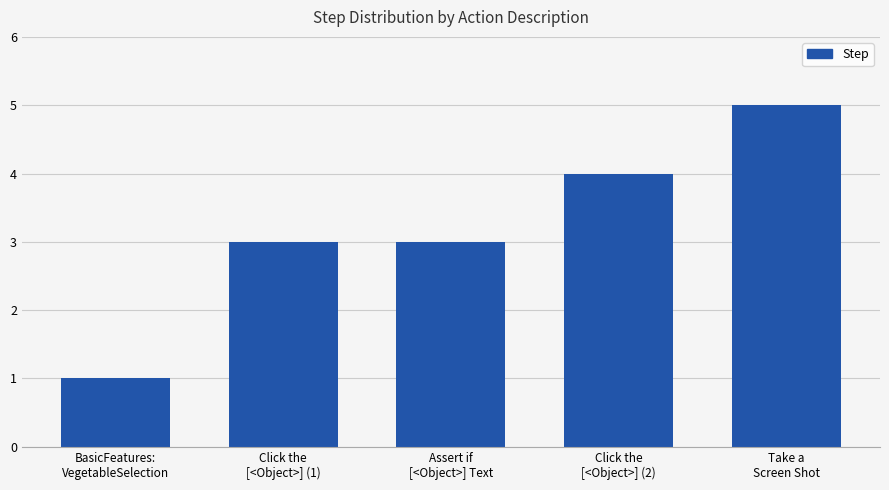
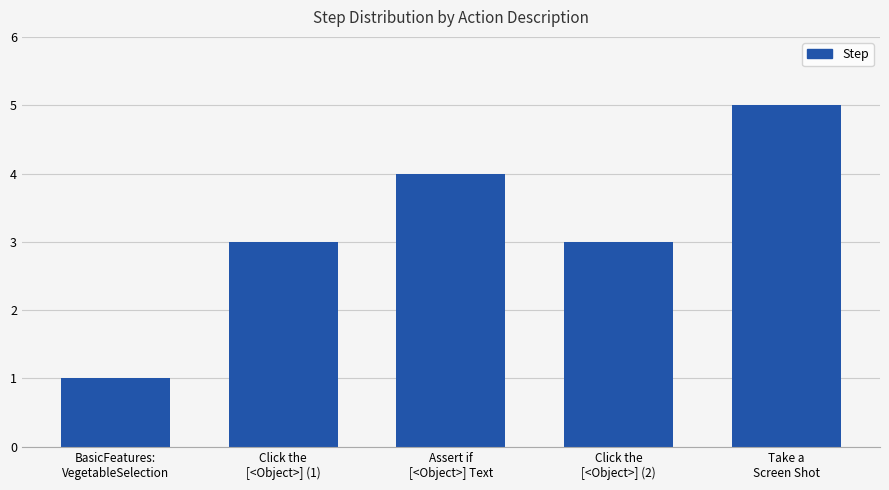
Assert if [<Object>] Text: 3 -> 4
Click the [<Object>] (2): 4 -> 3
